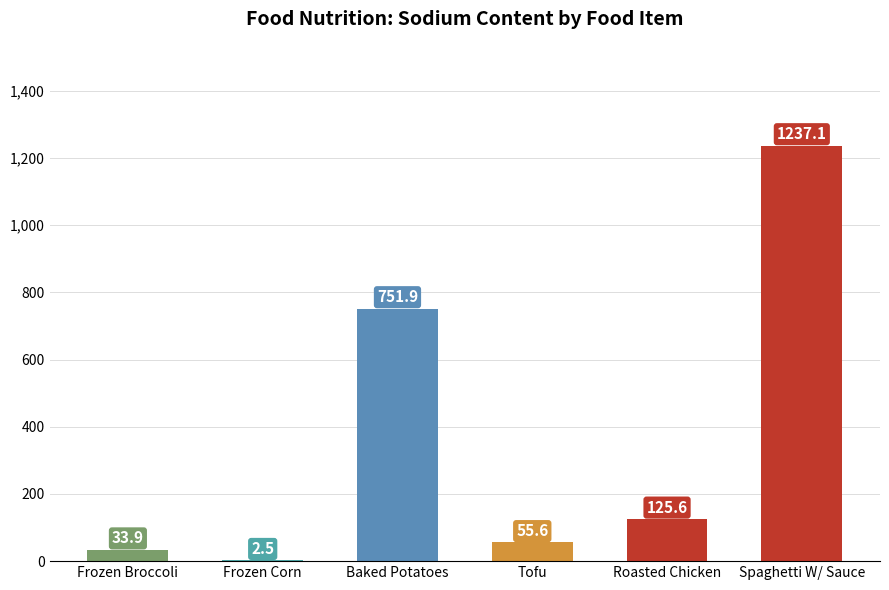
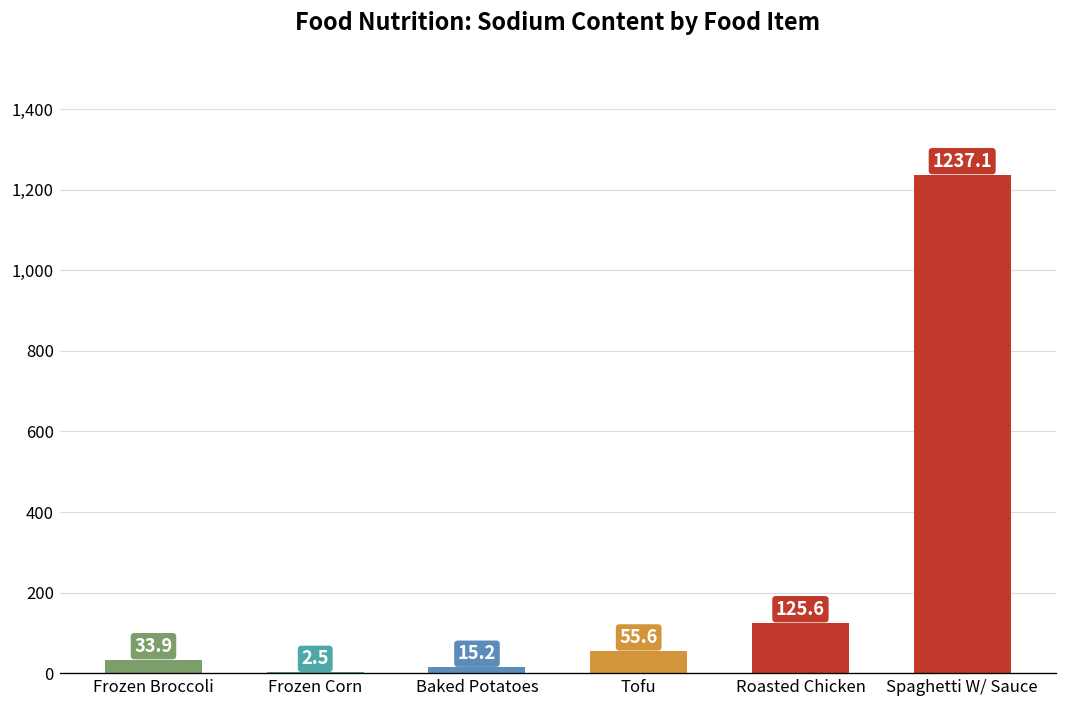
Baked Potatoes: 751.9 -> 15.2
